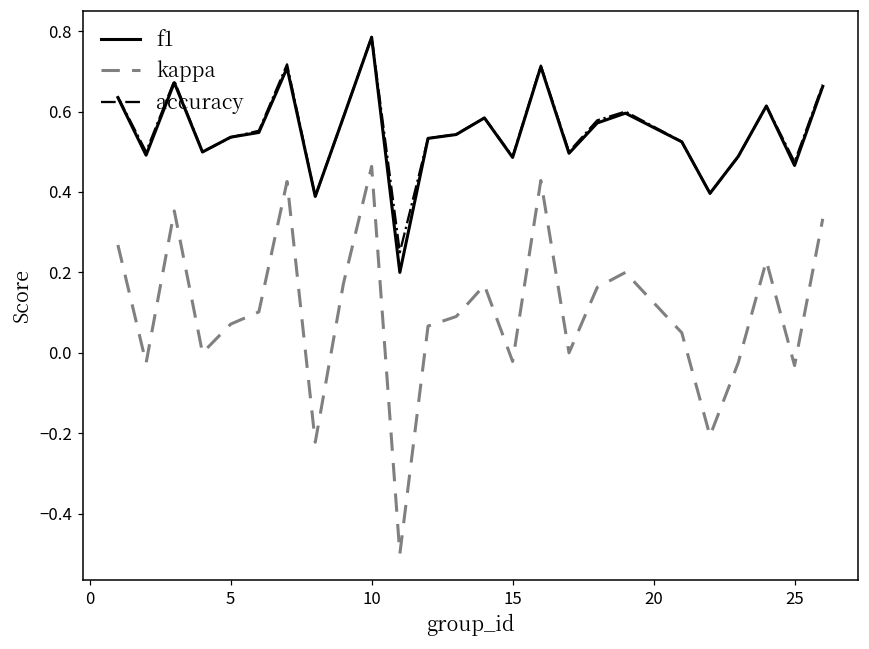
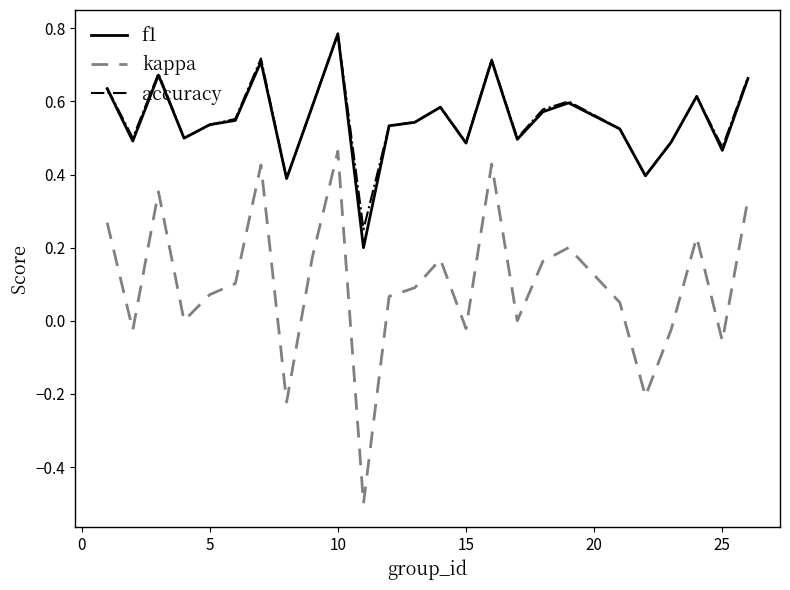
kappa, 25: -0.03 -> -0.06
